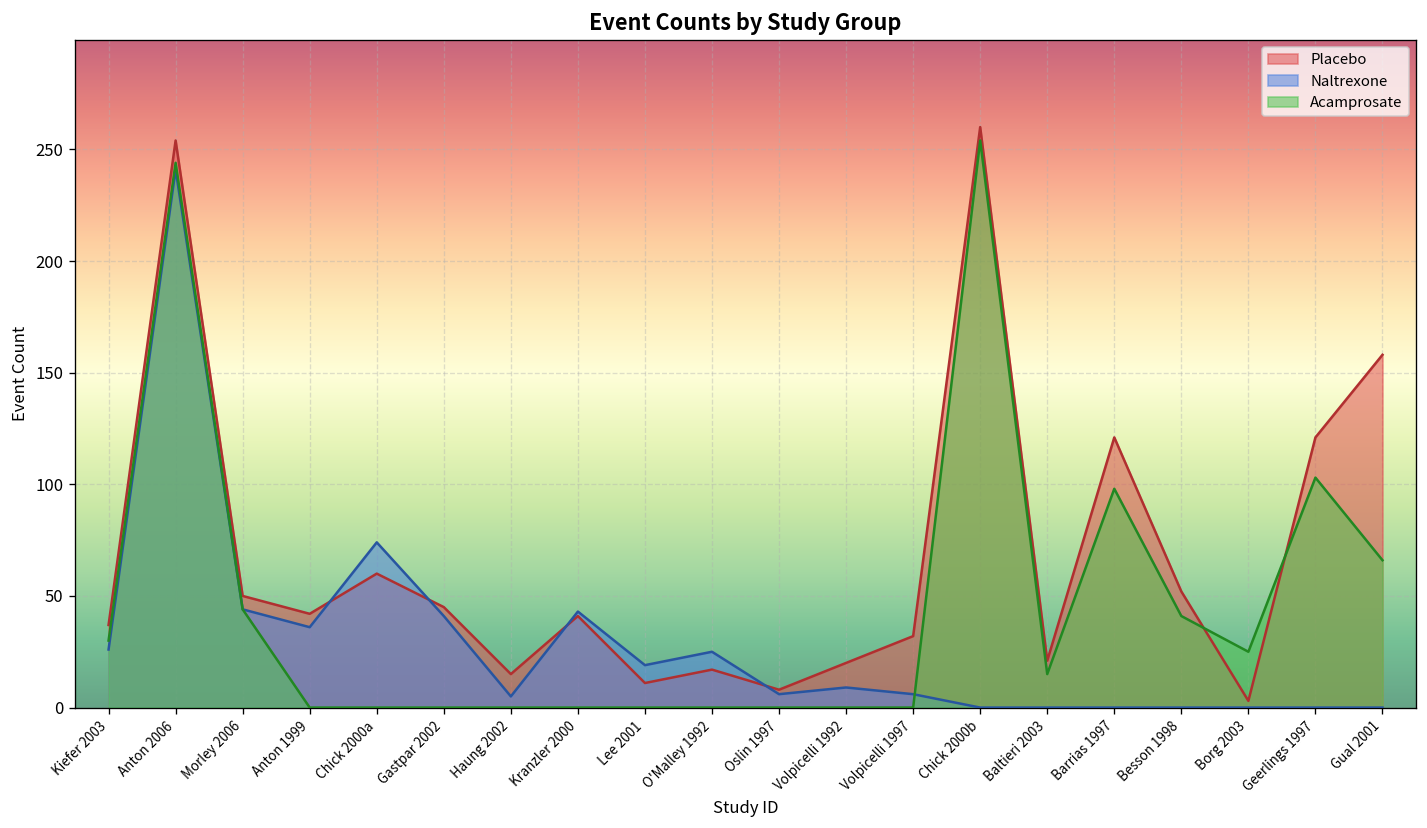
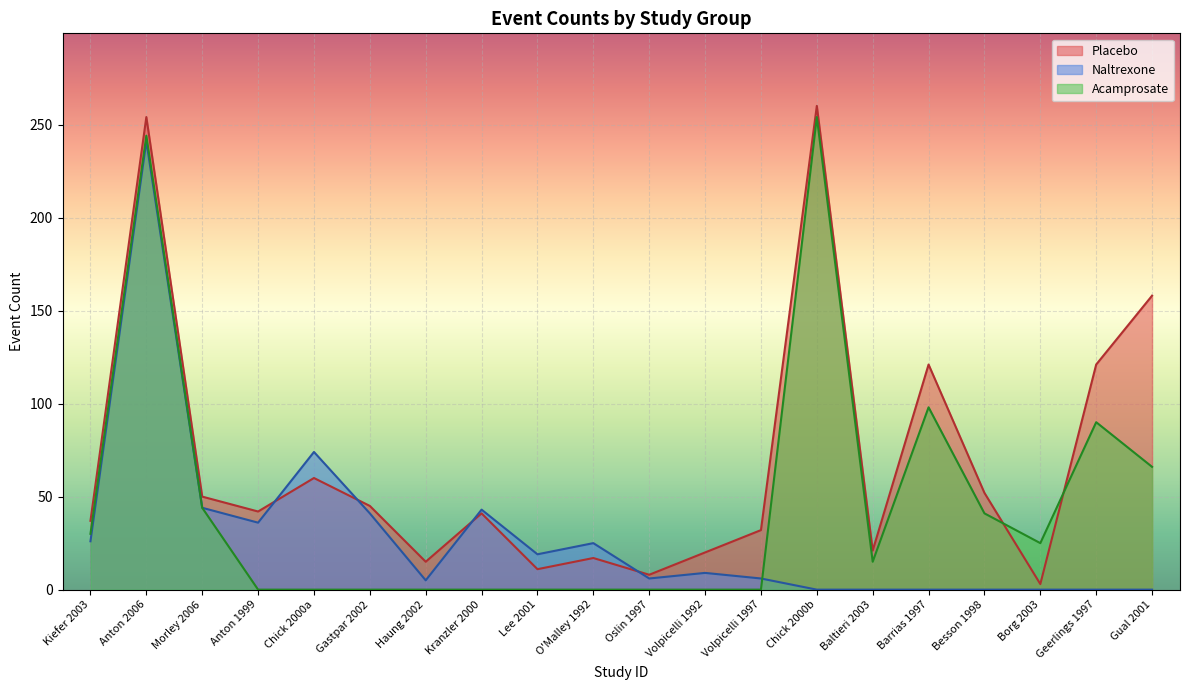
Acamprosate, Geerlings 1997: 103 -> 90
